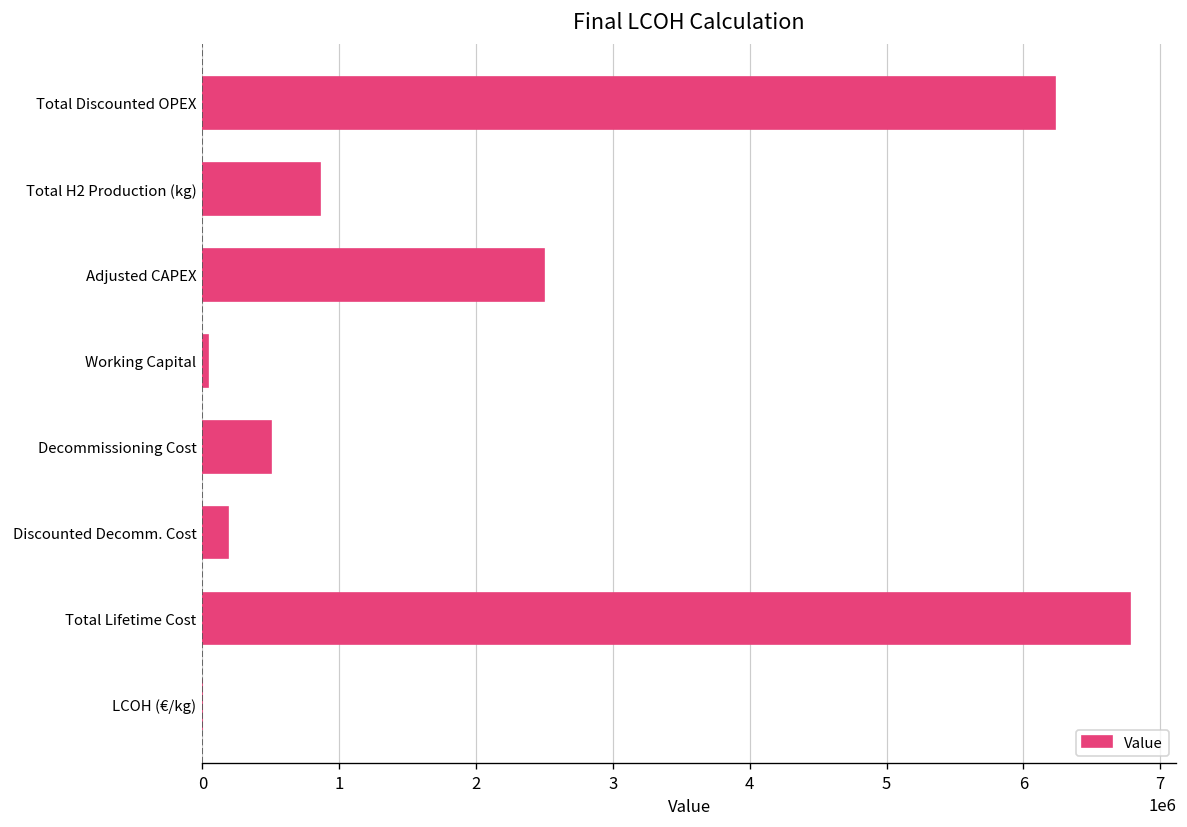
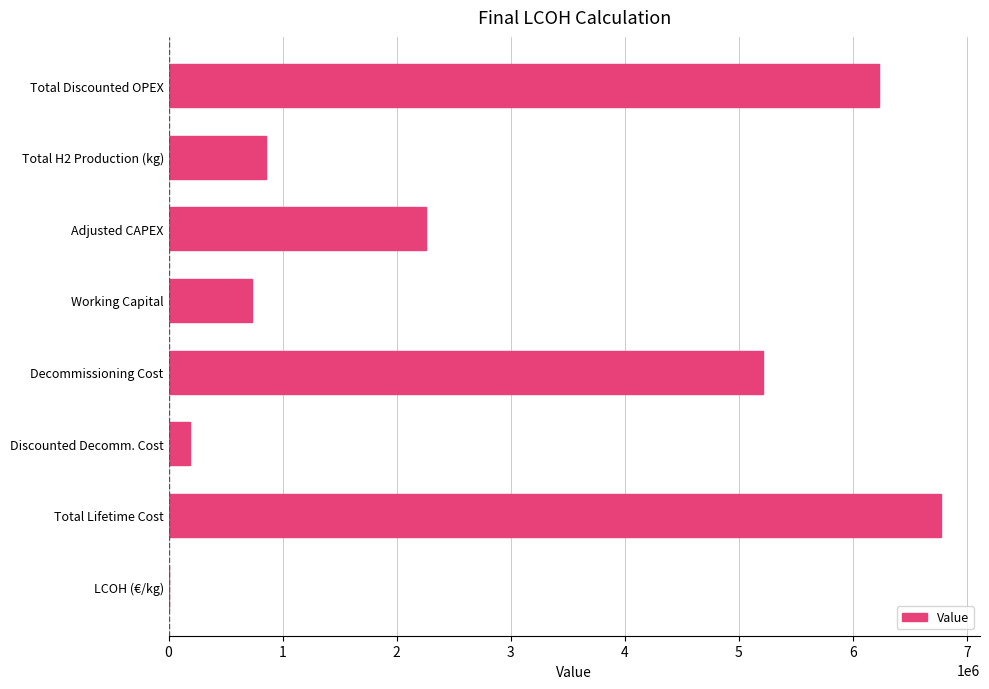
Adjusted CAPEX: 2500000 -> 2260000
Working Capital: 40000 -> 730000
Decommissioning Cost: 500000 -> 5220000
